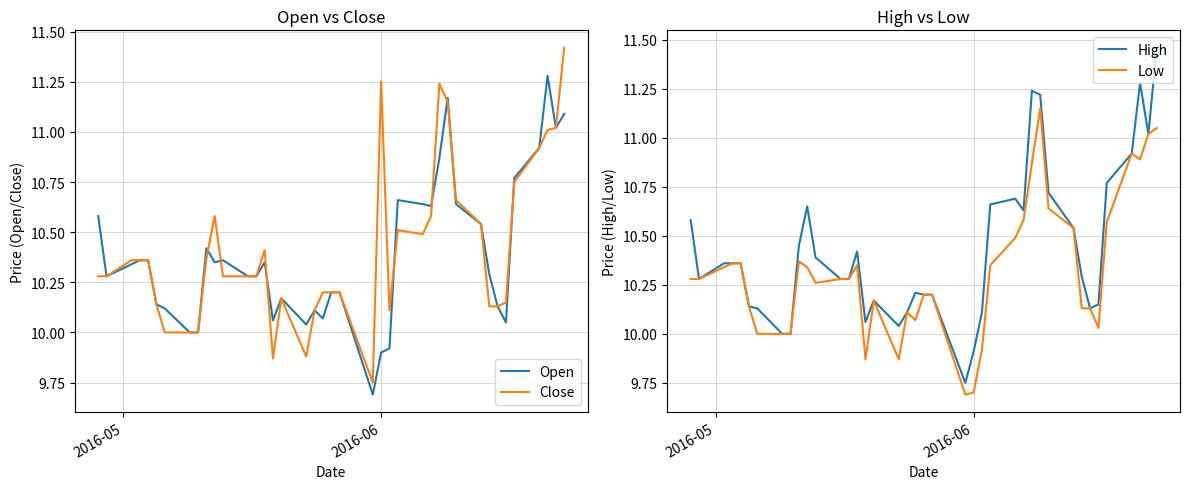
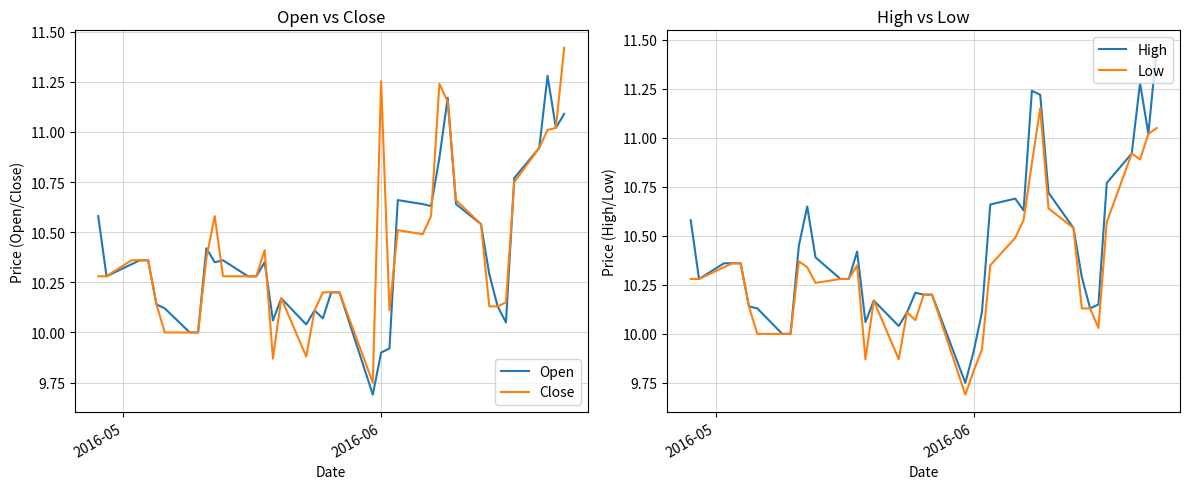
High vs Low, Low, 2016-06: 9.70 -> 9.81
